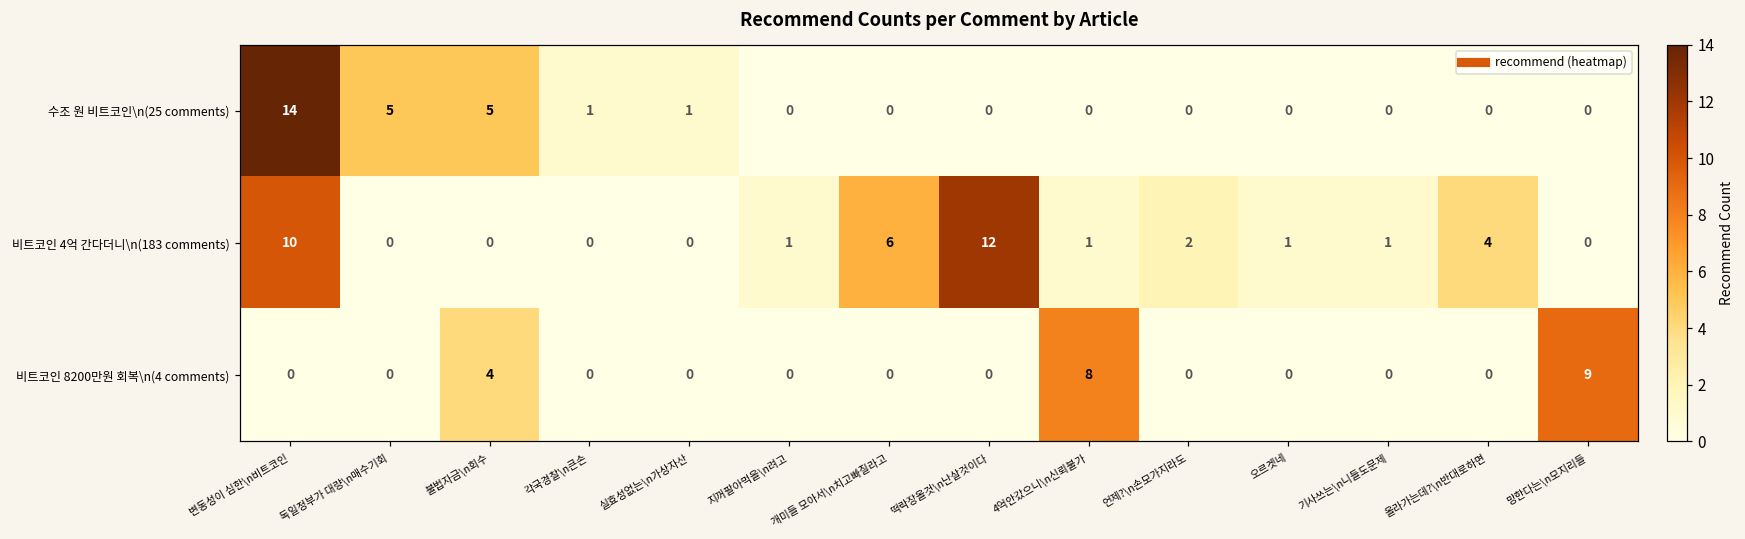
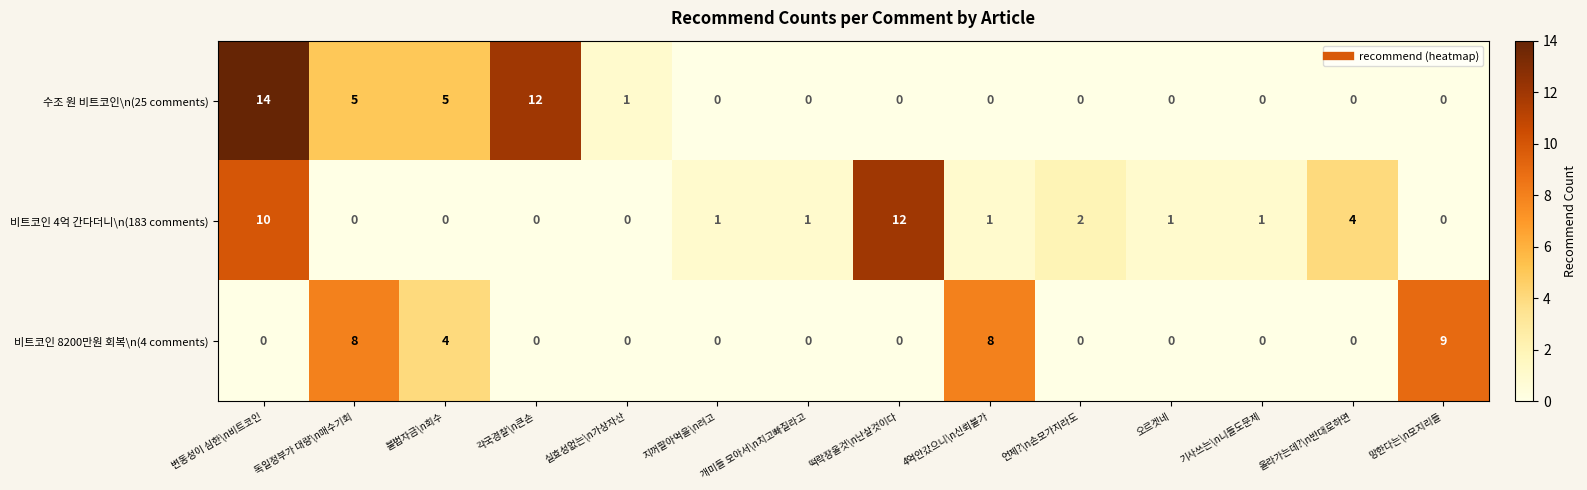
수조 원 비트코인\n(25 comments), 각국경찰\n큰손: 1 -> 12
비트코인 4억 간다더니\n(183 comments), 개미들 모아서\n치고빠질라고: 6 -> 1
비트코인 8200만원 회복\n(4 comments), 독일정부가 대량\n매수기회: 0 -> 8
